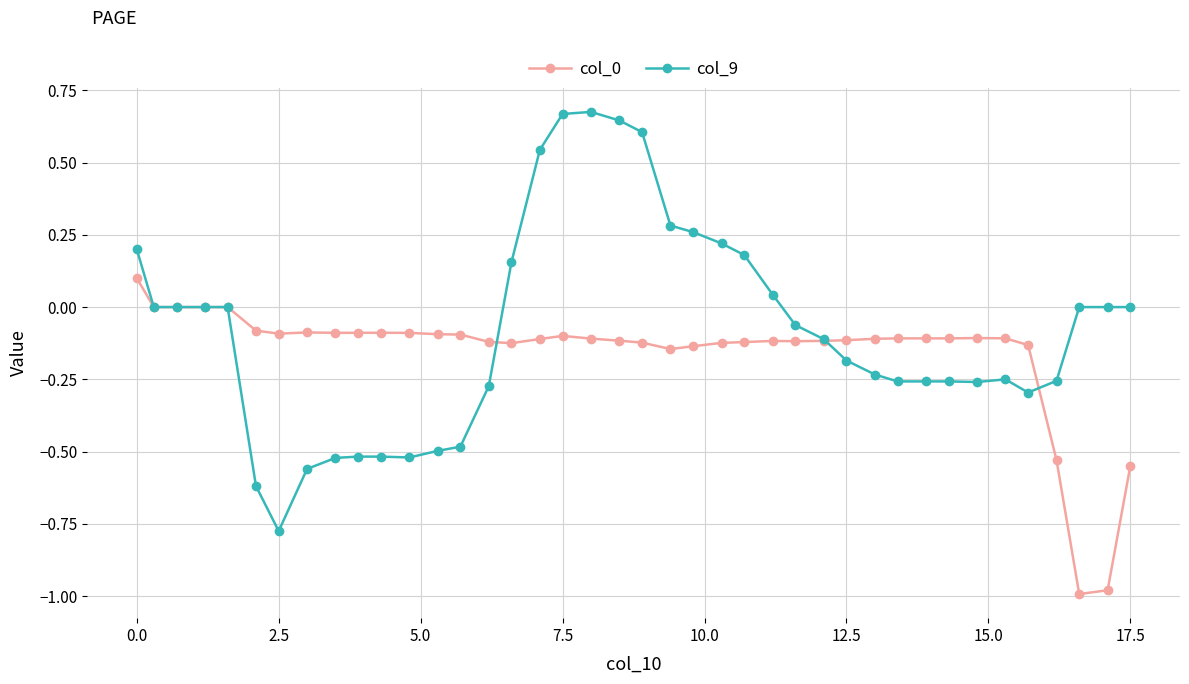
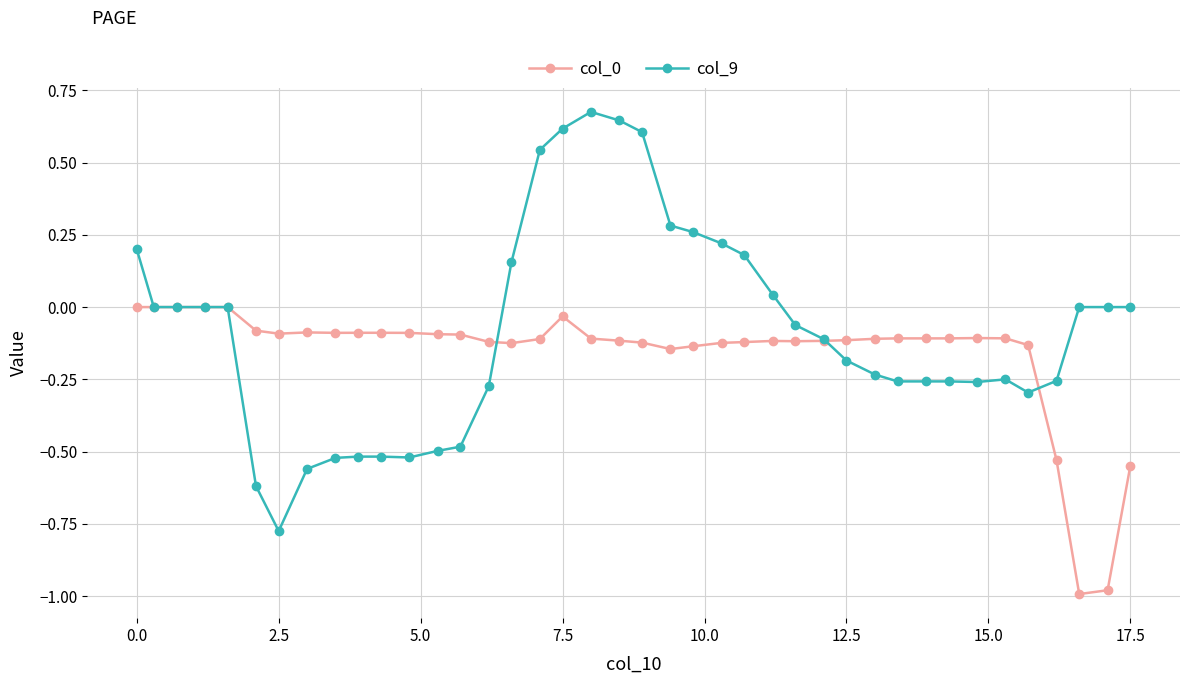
col_0, 0.0: 0.1 -> 0.0
col_0, 7.5: -0.10 -> -0.03
col_9, 7.5: 0.67 -> 0.62
